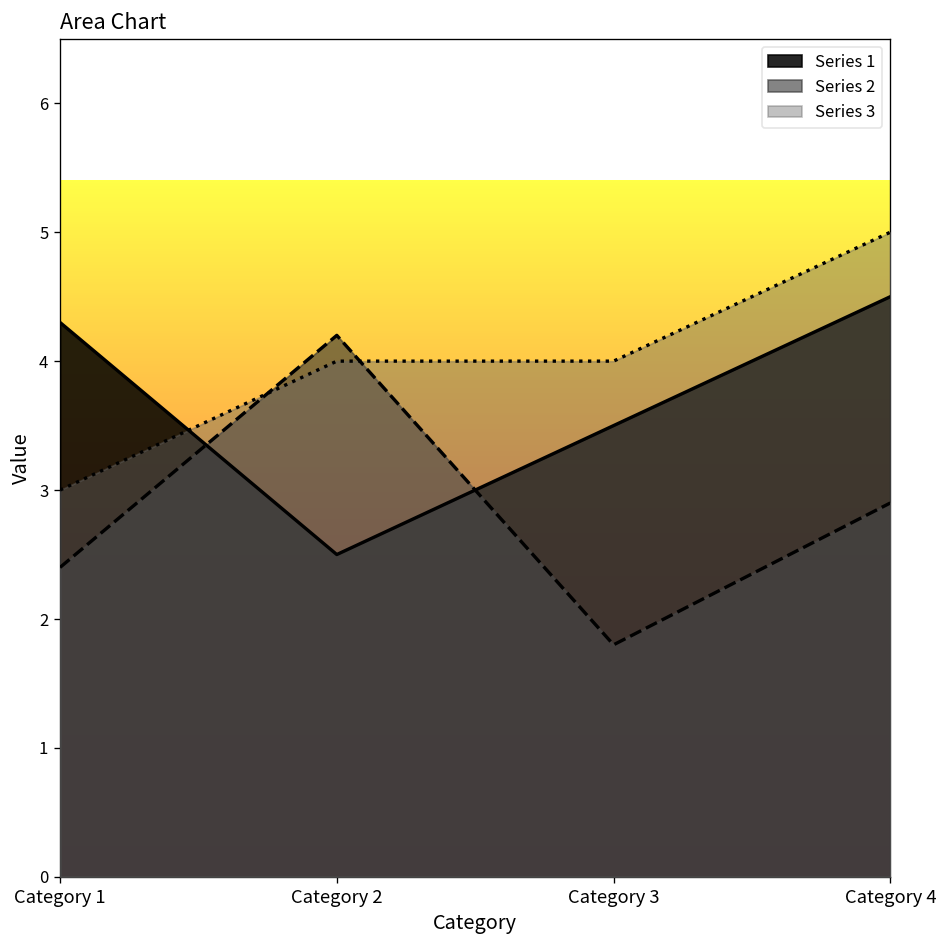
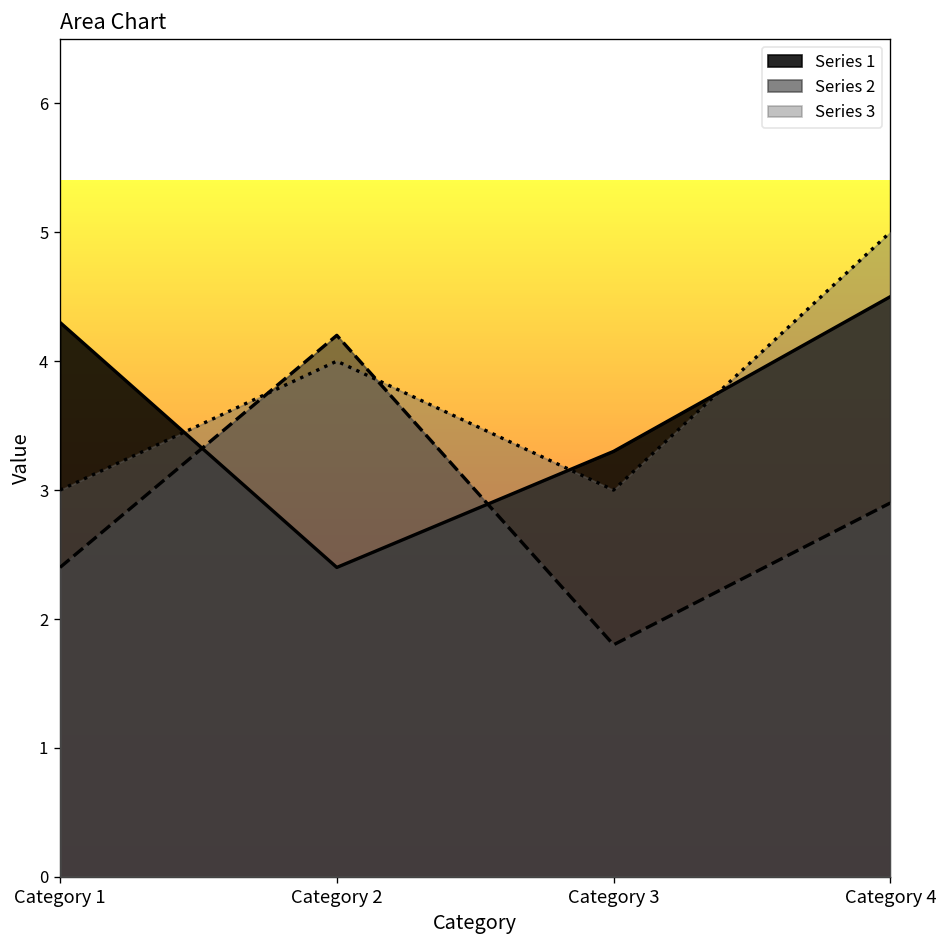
Series 1, Category 2: 2.5 -> 2.4
Series 1, Category 3: 3.5 -> 3.3
Series 3, Category 3: 4 -> 3
